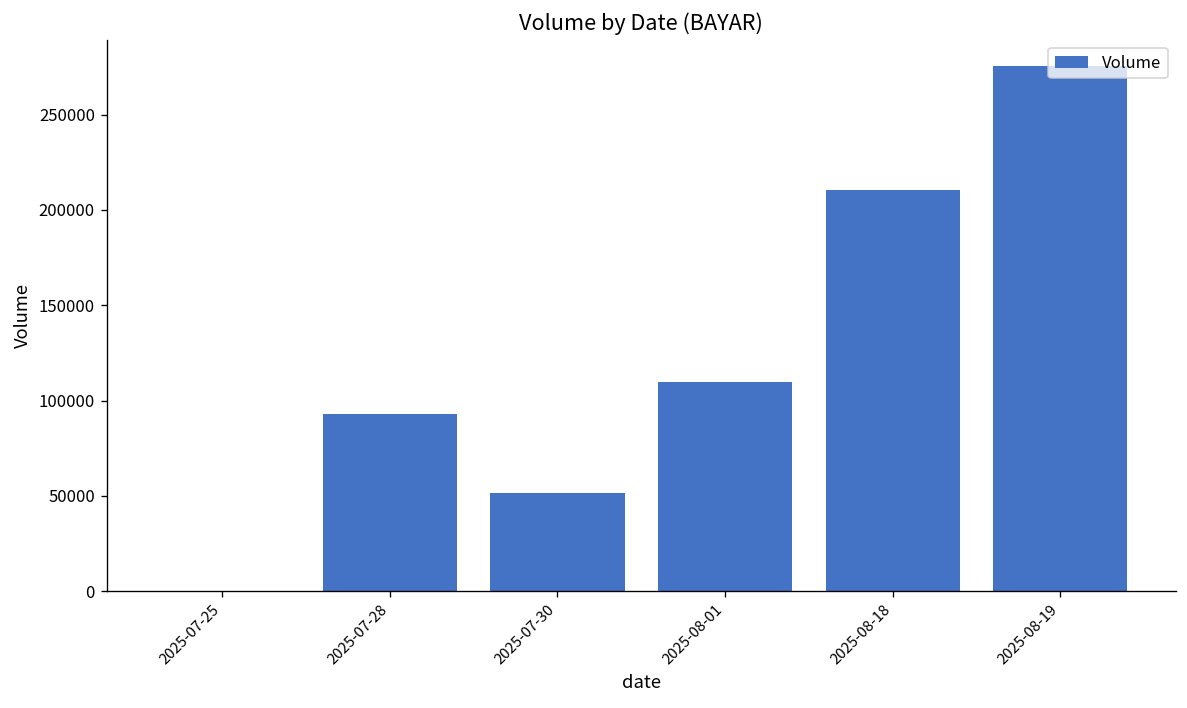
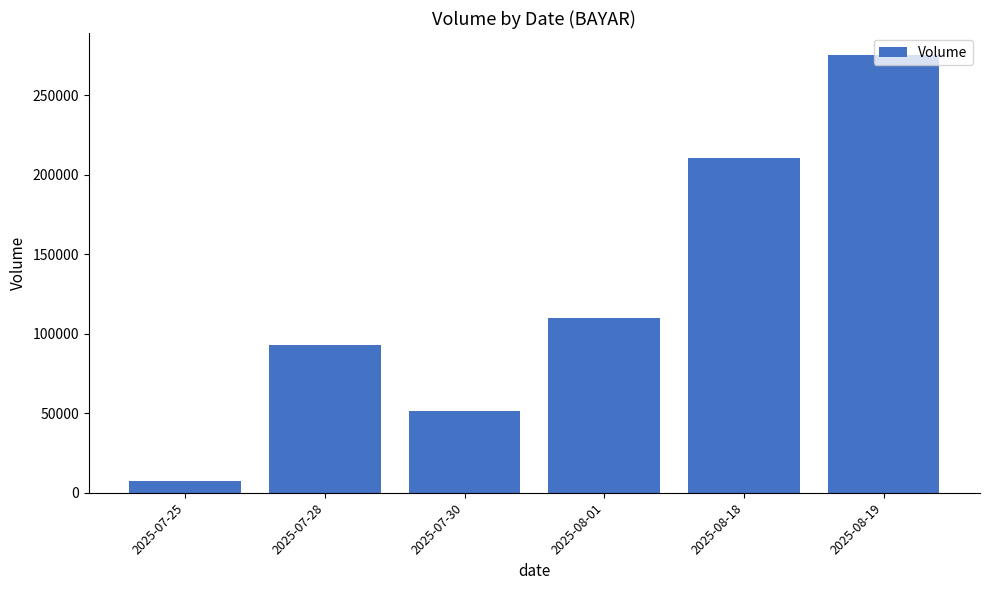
2025-07-25: 0 -> 7000
